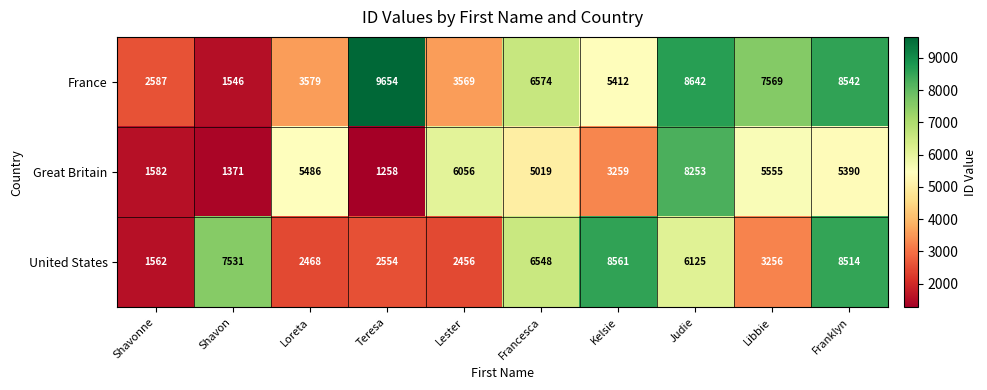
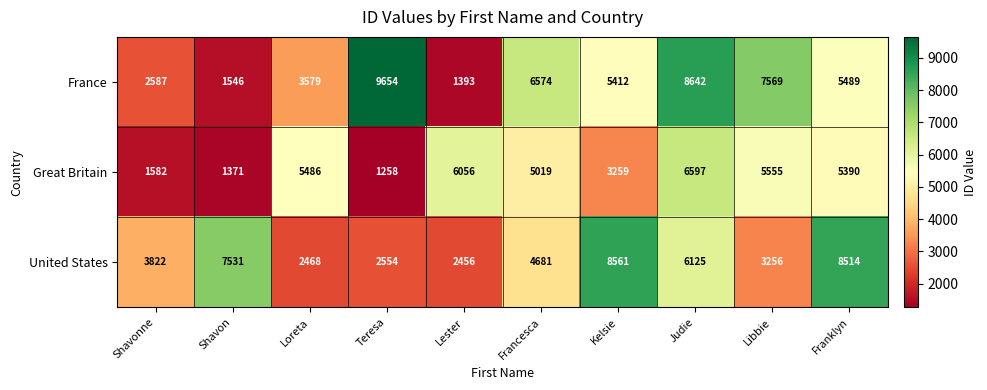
France, Lester: 3569 -> 1393
France, Franklyn: 8542 -> 5489
Great Britain, Judie: 8253 -> 6597
United States, Shavonne: 1562 -> 3822
United States, Francesca: 6548 -> 4681
